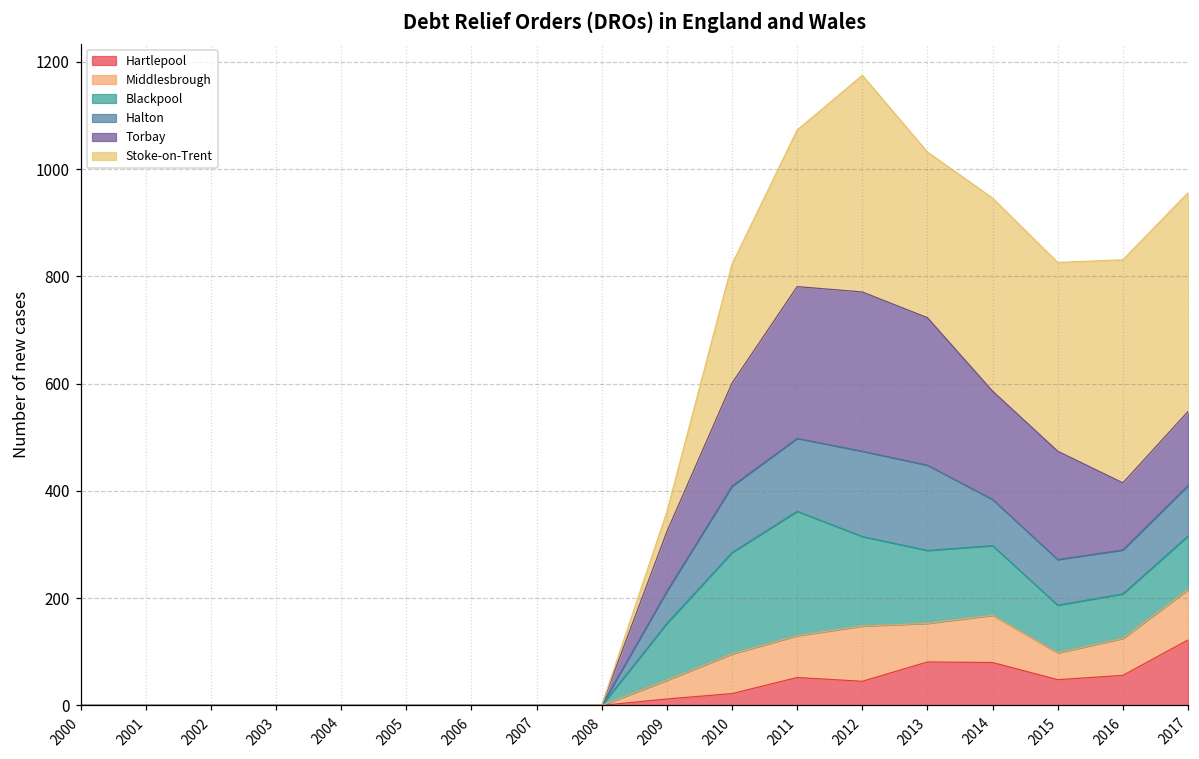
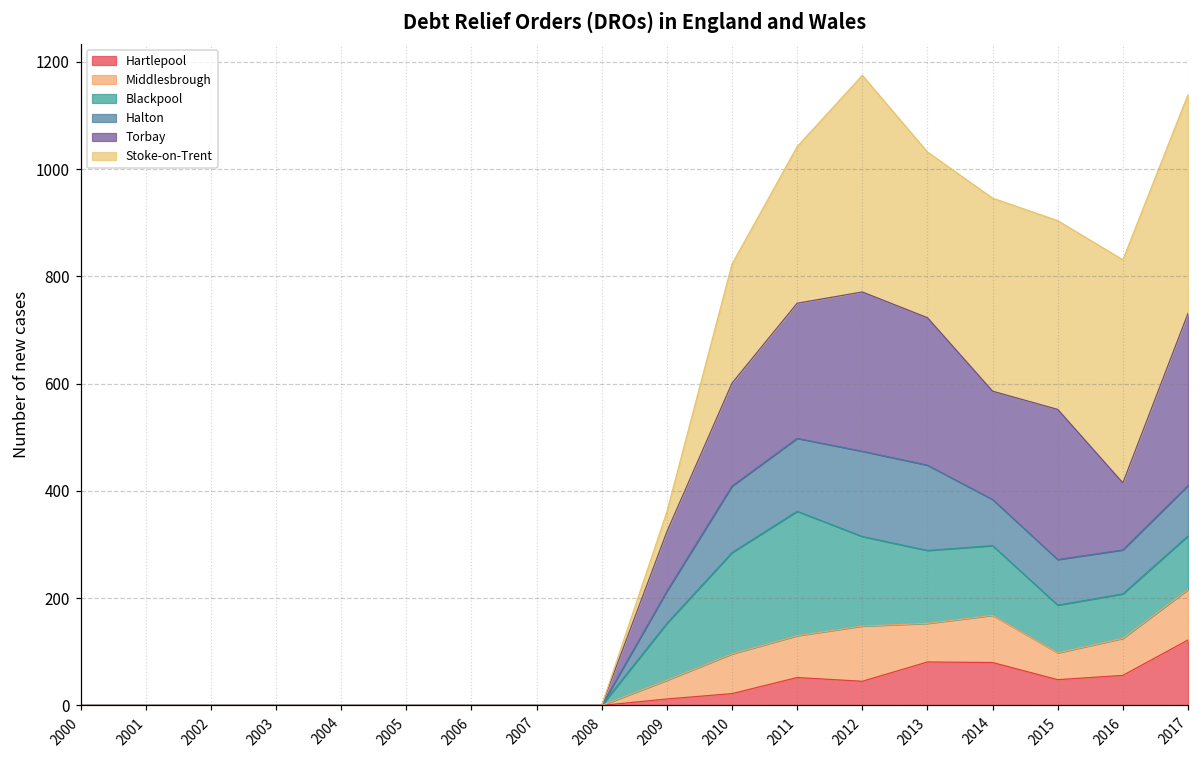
Torbay, 2011: 280 -> 250
Torbay, 2015: 200 -> 280
Torbay, 2017: 140 -> 320
